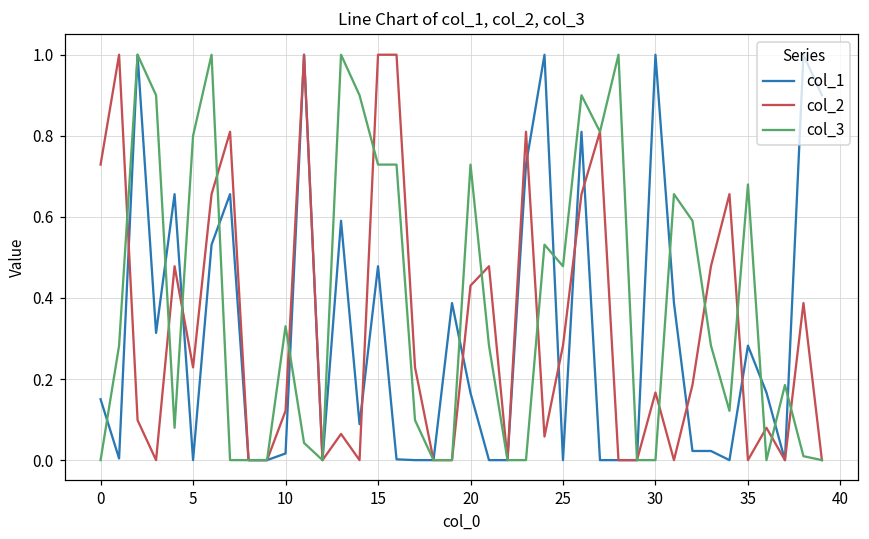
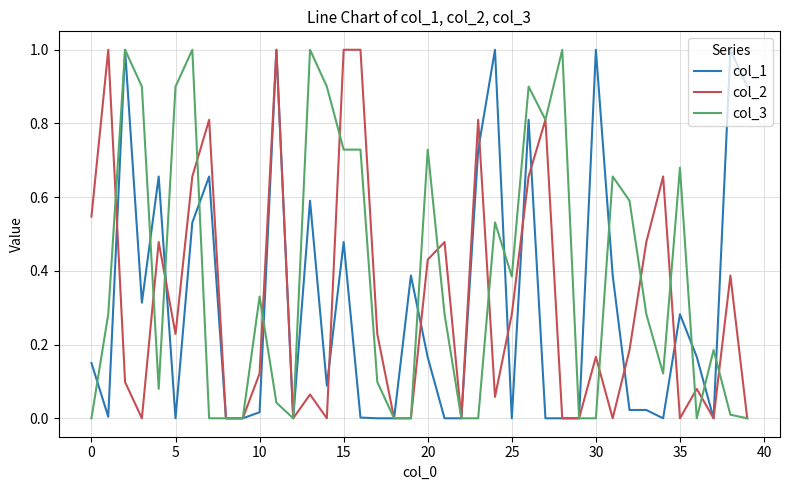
col_2, 0: 0.73 -> 0.55
col_3, 5: 0.8 -> 0.9
col_3, 25: 0.48 -> 0.38
